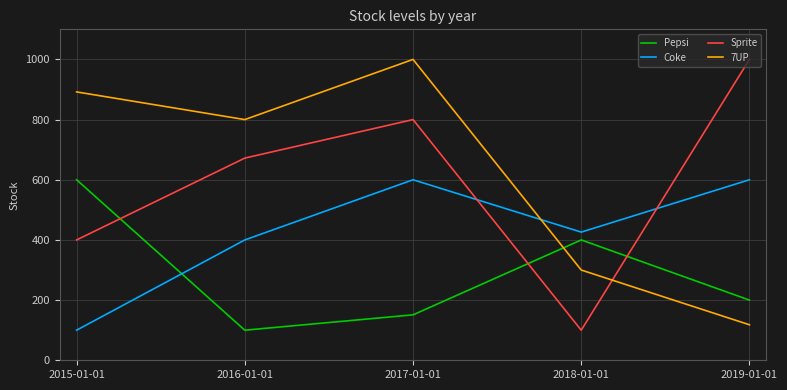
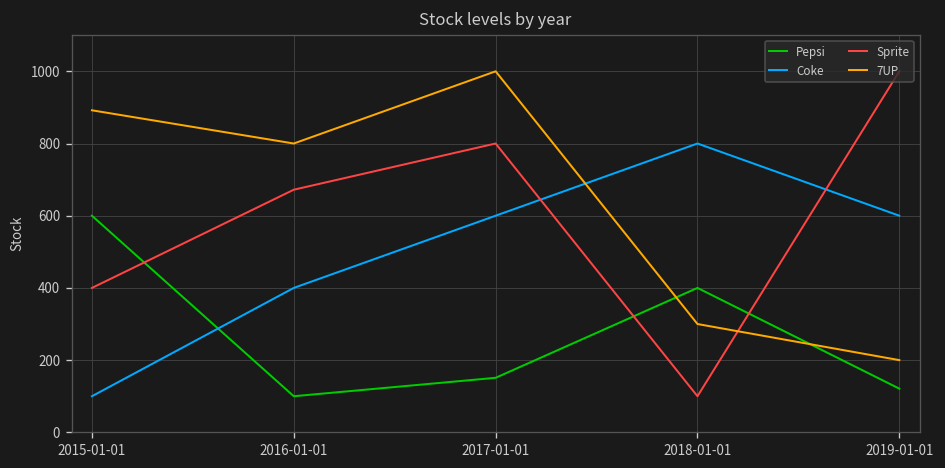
Coke, 2018-01-01: 430 -> 800
Pepsi, 2019-01-01: 200 -> 120
7UP, 2019-01-01: 120 -> 200
